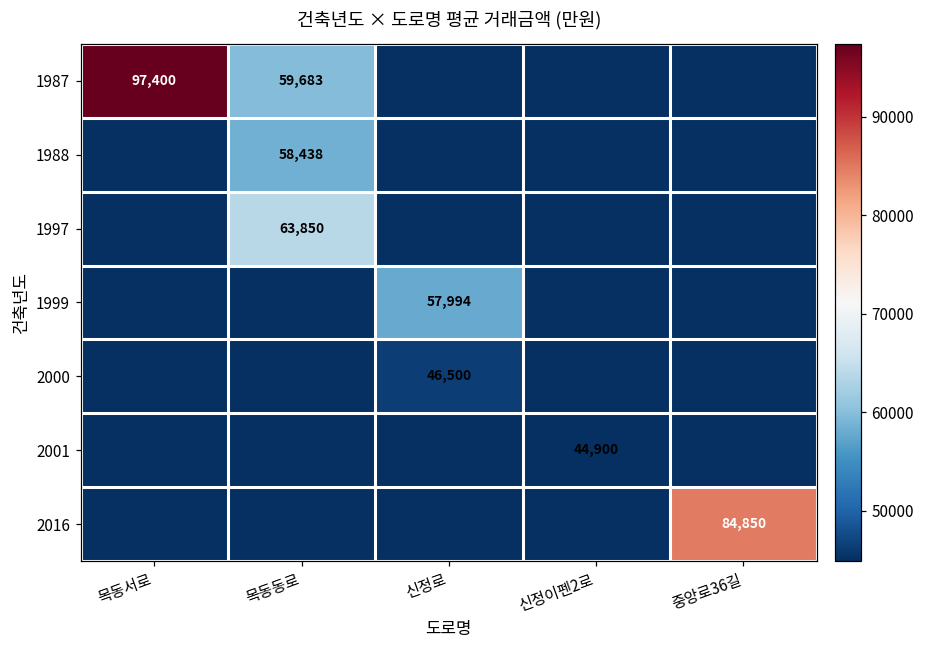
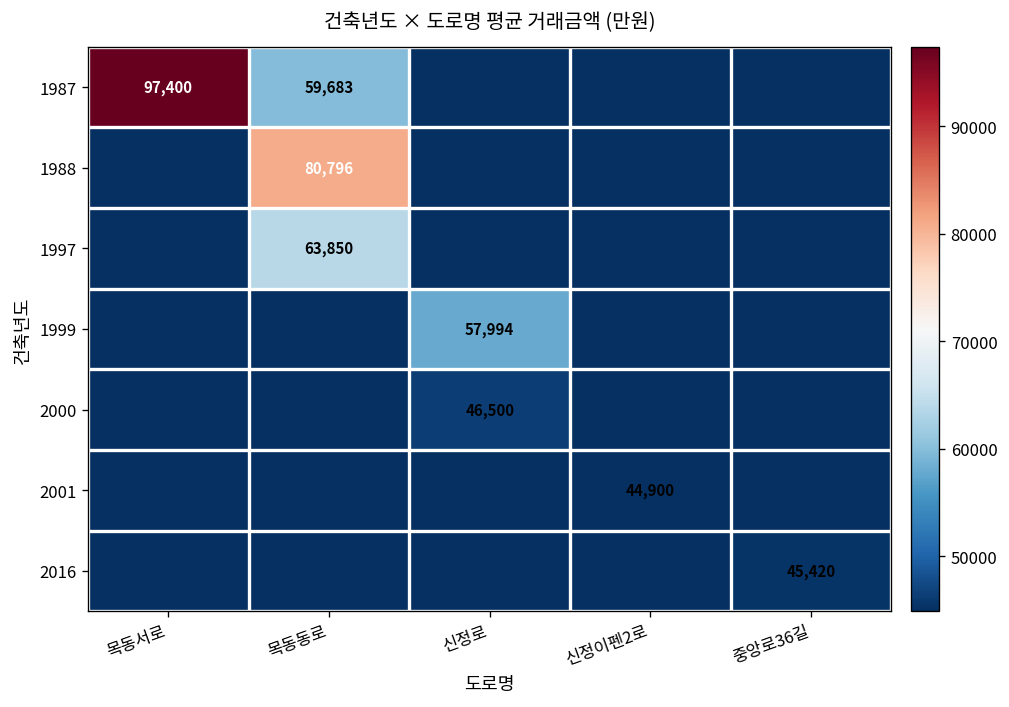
1988, 목동동로: 58,438 -> 80,796
2016, 중앙로36길: 84,850 -> 45,420
